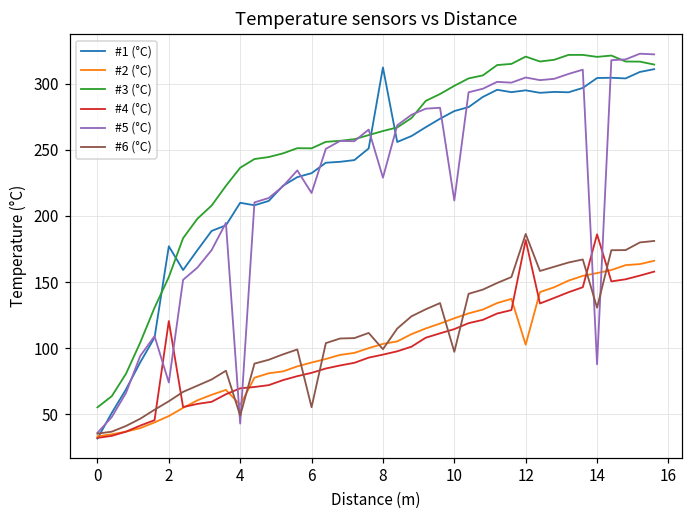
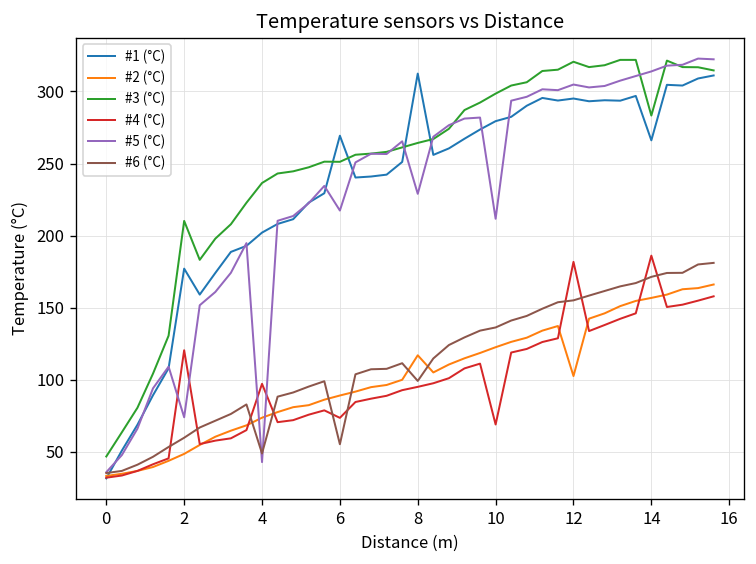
#3 (°C), 0: 55 -> 47
#3 (°C), 2: 154 -> 210
#1 (°C), 4: 210 -> 202
#2 (°C), 4: 57 -> 74
#4 (°C), 4: 70 -> 97
#1 (°C), 6: 232 -> 269
#4 (°C), 6: 81 -> 74
#2 (°C), 8: 103 -> 117
#4 (°C), 10: 114 -> 69
#6 (°C), 10: 97 -> 136
#6 (°C), 12: 186 -> 155
#1 (°C), 14: 304 -> 266
#3 (°C), 14: 320 -> 283
#5 (°C), 14: 88 -> 314
#6 (°C), 14: 131 -> 171
